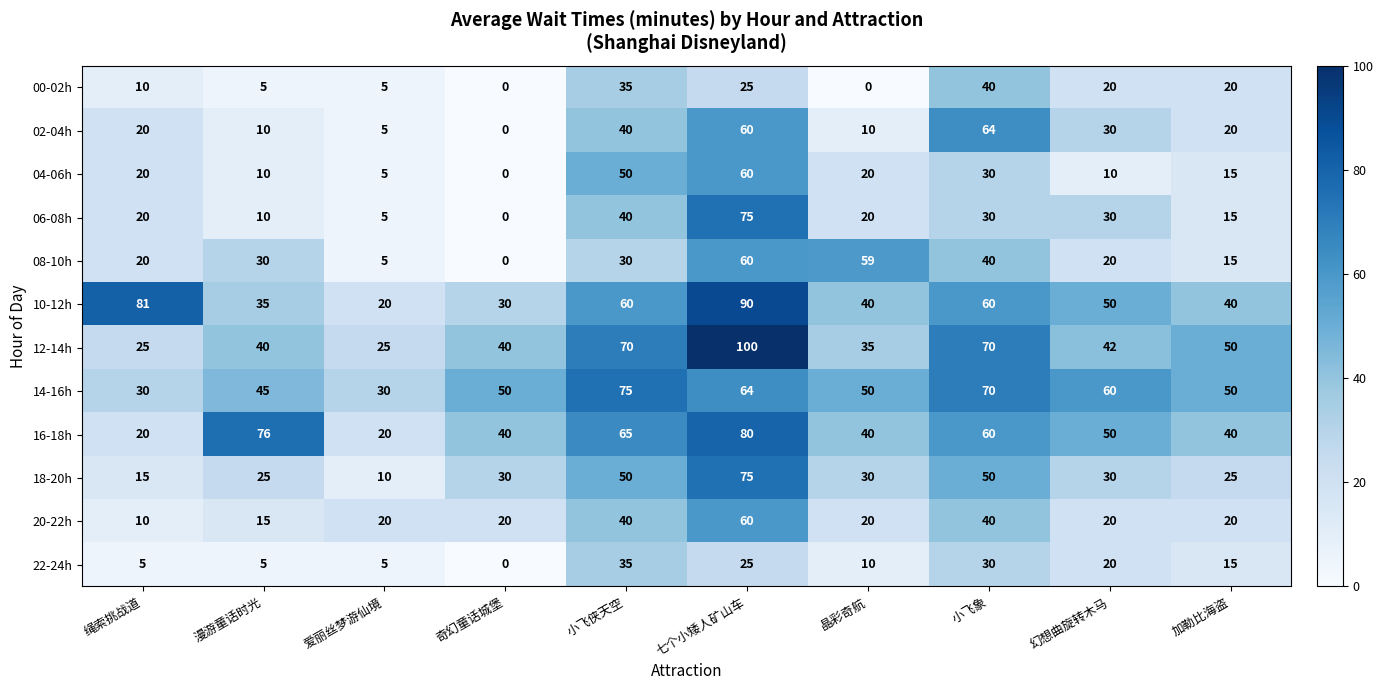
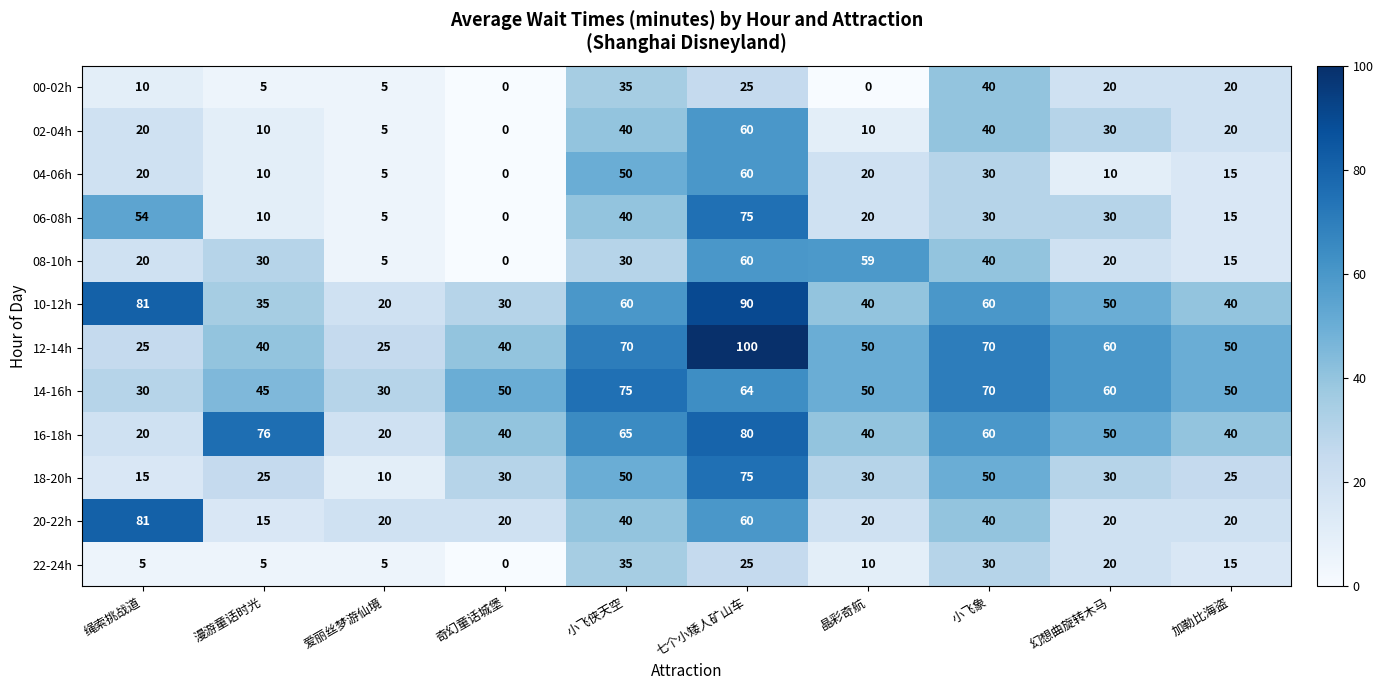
02-04h, 小飞象: 64 -> 40
06-08h, 绳索挑战道: 20 -> 54
12-14h, 晶彩奇航: 35 -> 50
12-14h, 幻想曲旋转木马: 42 -> 60
20-22h, 绳索挑战道: 10 -> 81
